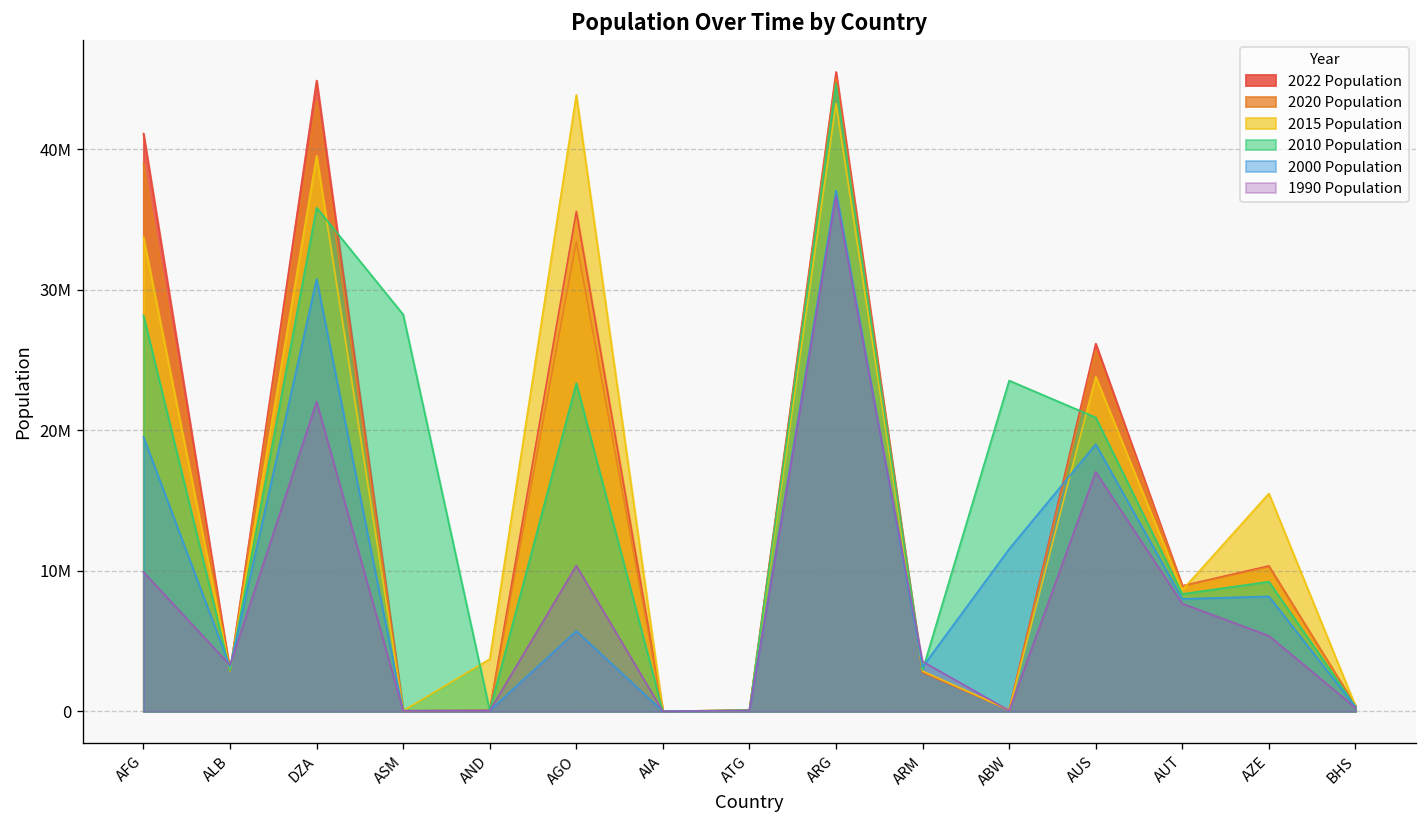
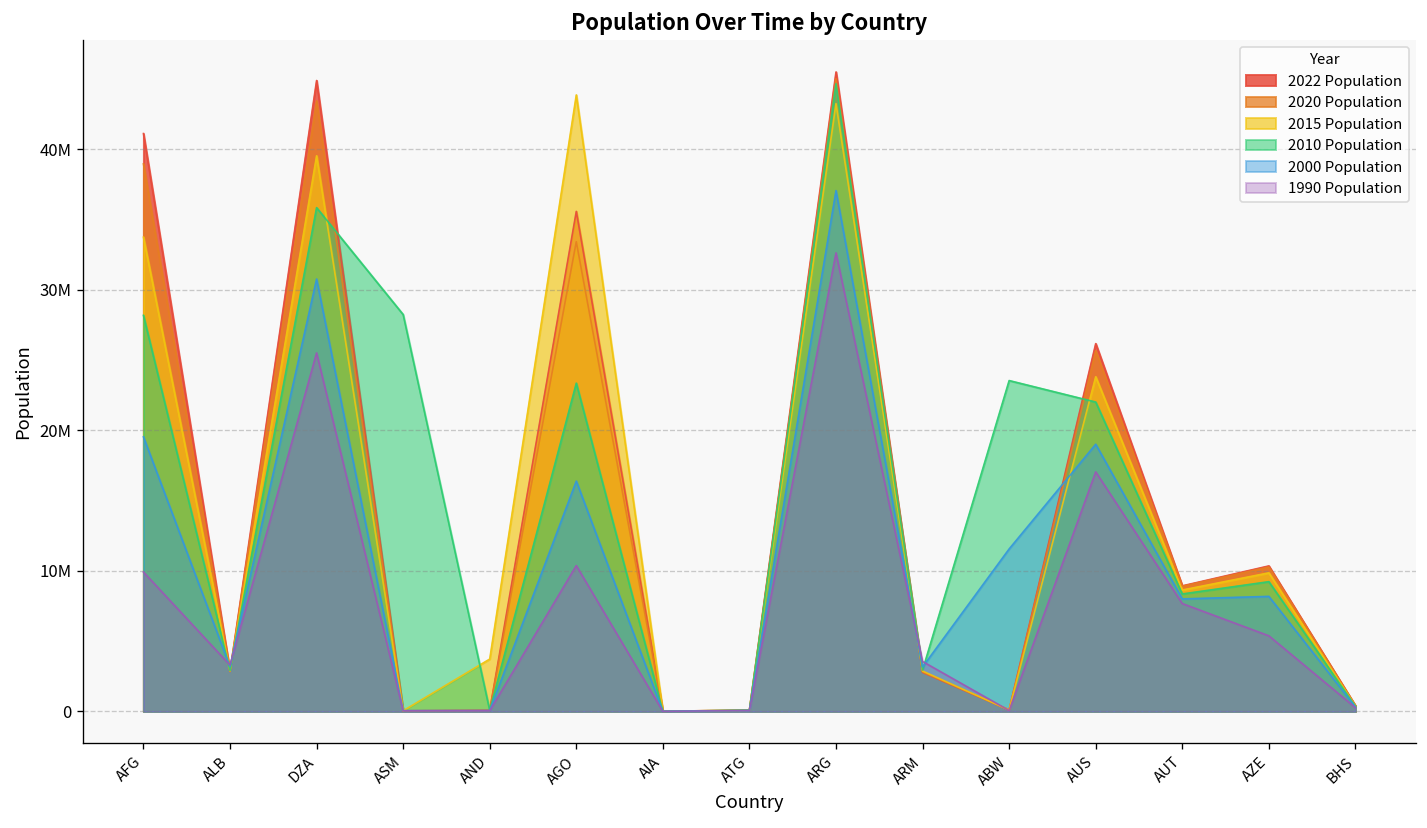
1990 Population, DZA: 22000000 -> 25500000
2000 Population, AGO: 5700000 -> 16400000
1990 Population, ARG: 36700000 -> 32600000
2010 Population, AUS: 20900000 -> 22000000
2015 Population, AZE: 15500000 -> 9900000
